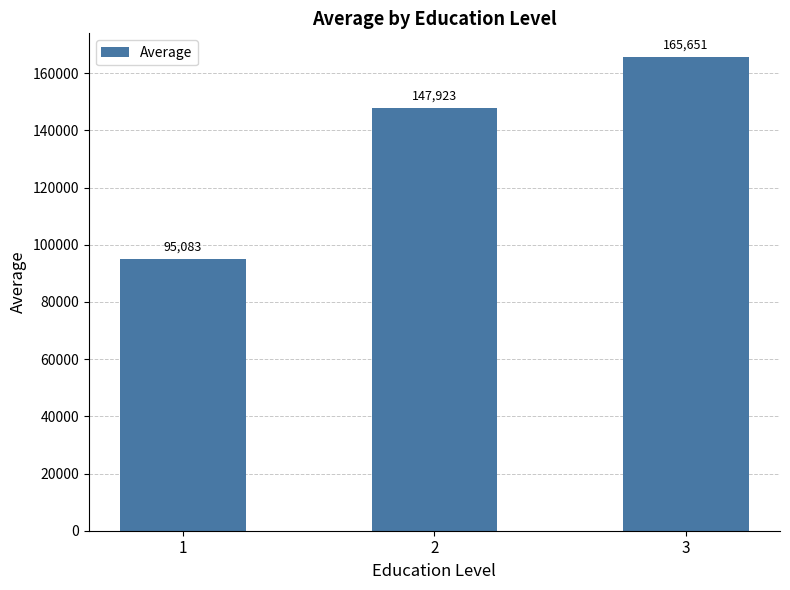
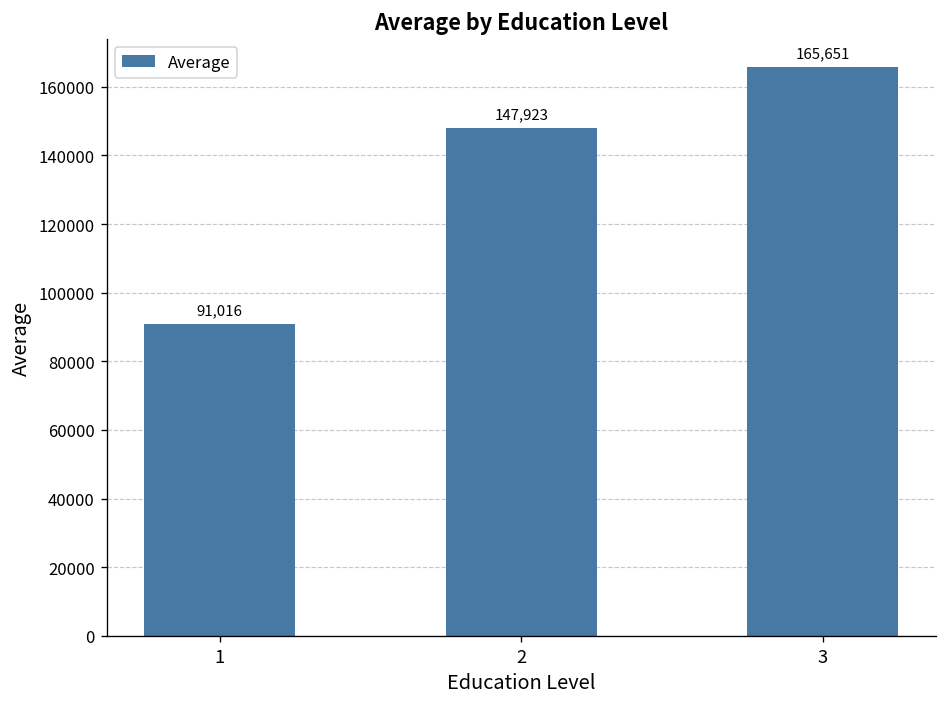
1: 95,083 -> 91,016
